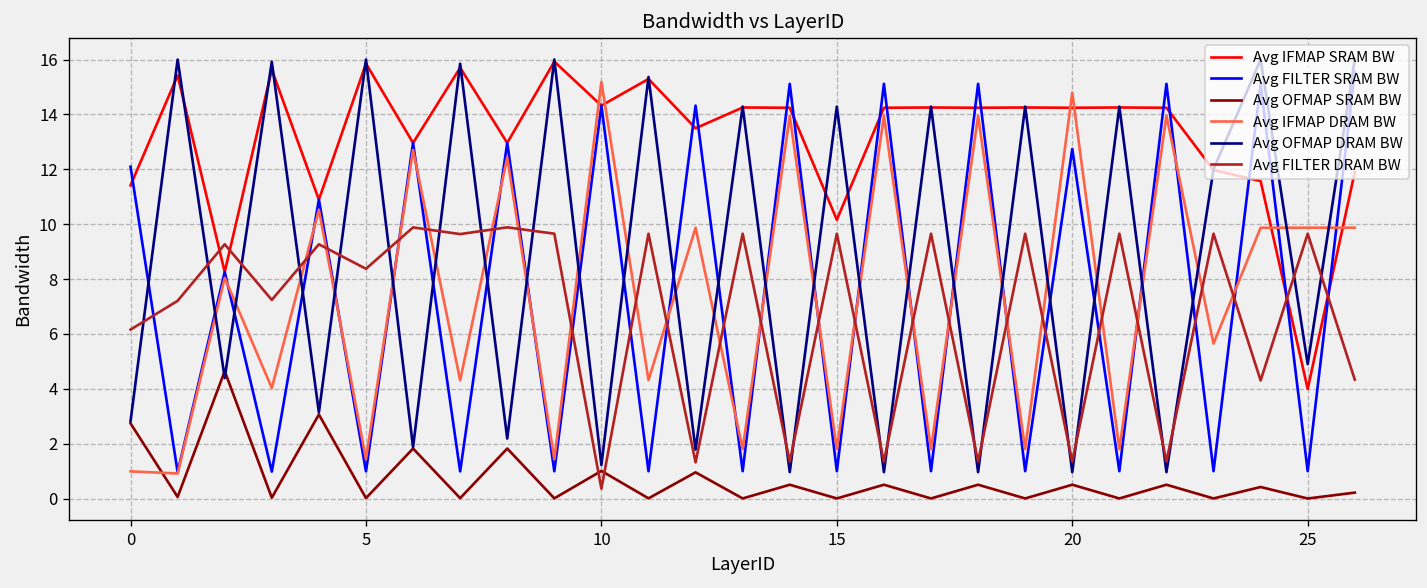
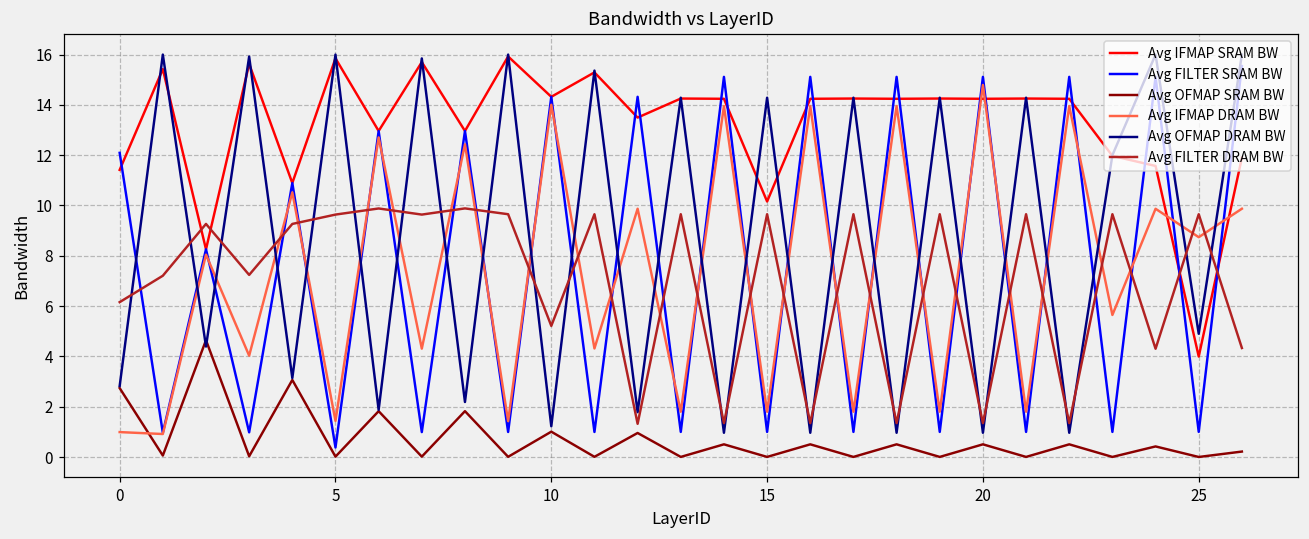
Avg FILTER SRAM BW, 5: 1.0 -> 0.4
Avg FILTER DRAM BW, 5: 8.4 -> 9.6
Avg IFMAP DRAM BW, 10: 15.2 -> 14.0
Avg FILTER DRAM BW, 10: 0.4 -> 5.2
Avg FILTER SRAM BW, 20: 12.7 -> 15.1
Avg IFMAP DRAM BW, 25: 9.9 -> 8.7
